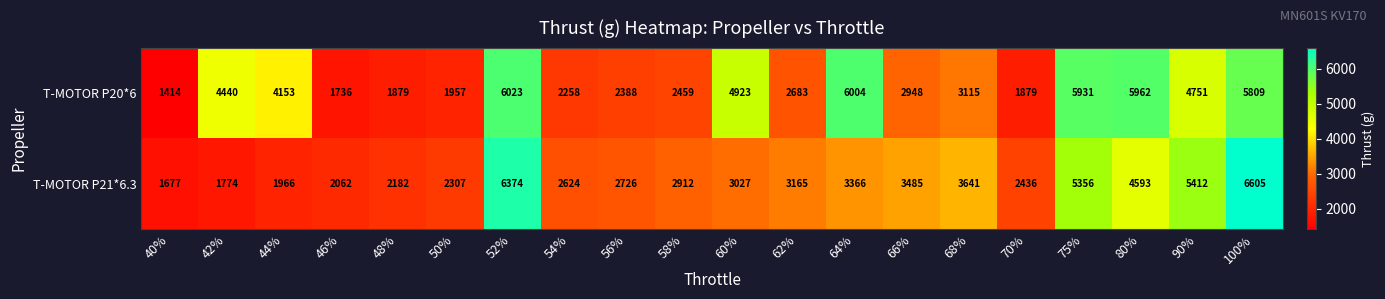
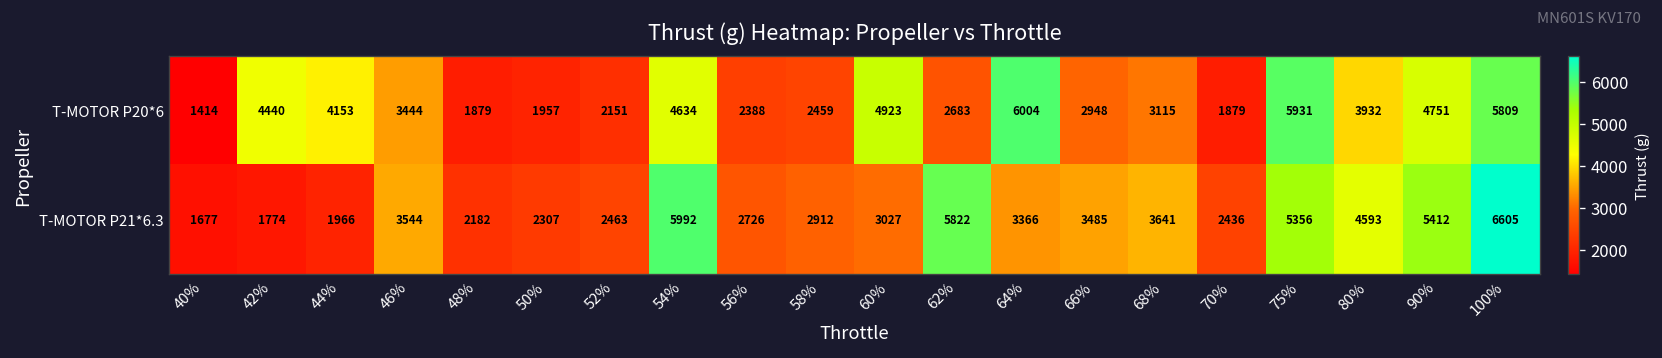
T-MOTOR P20*6, 46%: 1736 -> 3444
T-MOTOR P20*6, 52%: 6023 -> 2151
T-MOTOR P20*6, 54%: 2258 -> 4634
T-MOTOR P20*6, 80%: 5962 -> 3932
T-MOTOR P21*6.3, 46%: 2062 -> 3544
T-MOTOR P21*6.3, 52%: 6374 -> 2463
T-MOTOR P21*6.3, 54%: 2624 -> 5992
T-MOTOR P21*6.3, 62%: 3165 -> 5822
